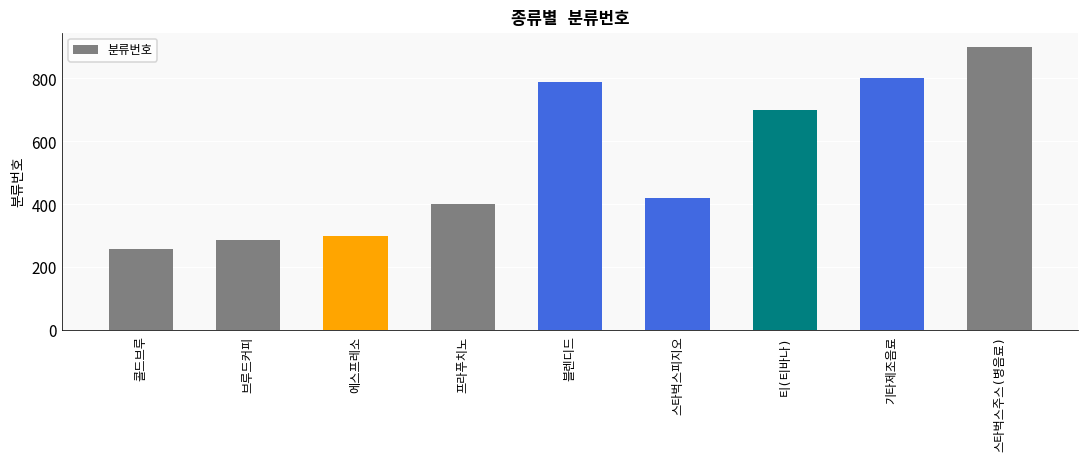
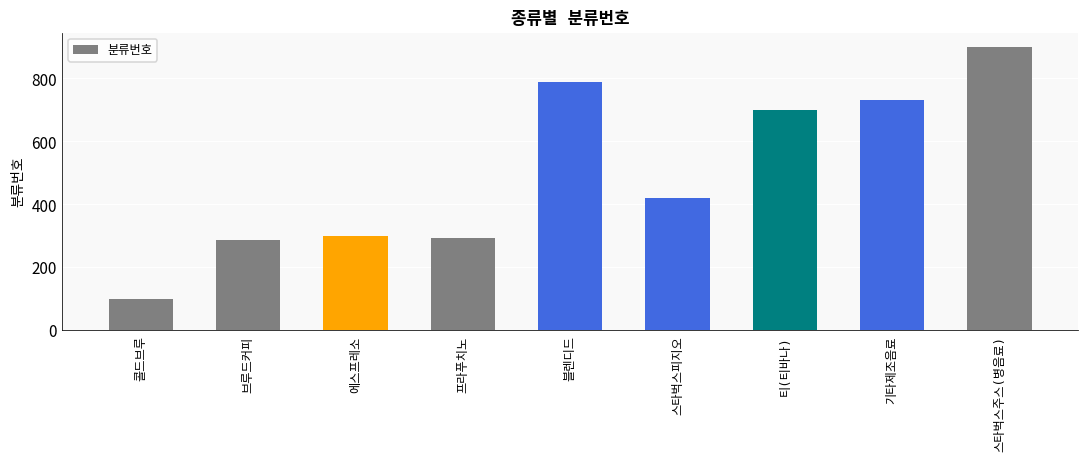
콜드브루: 260 -> 100
프라푸치노: 400 -> 290
기타제조음료: 800 -> 730
